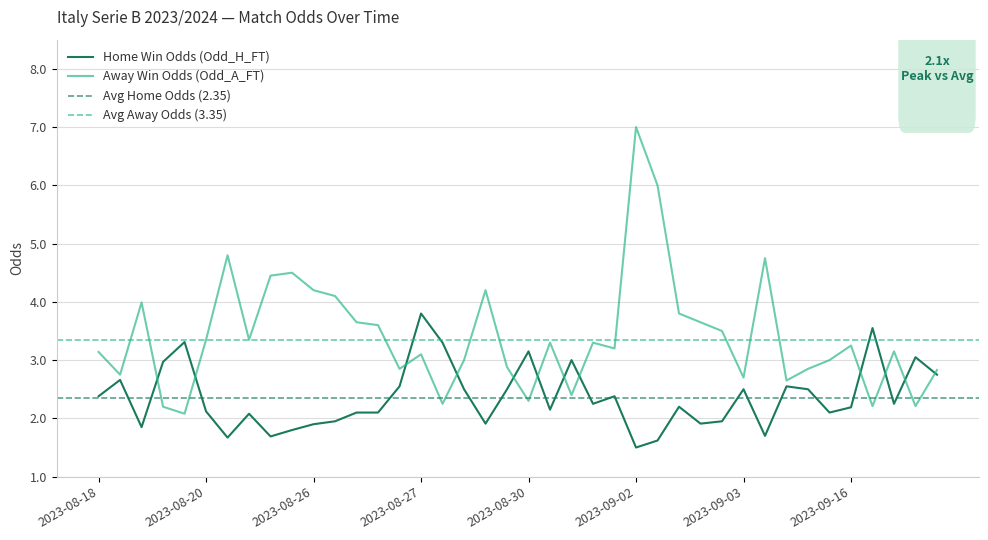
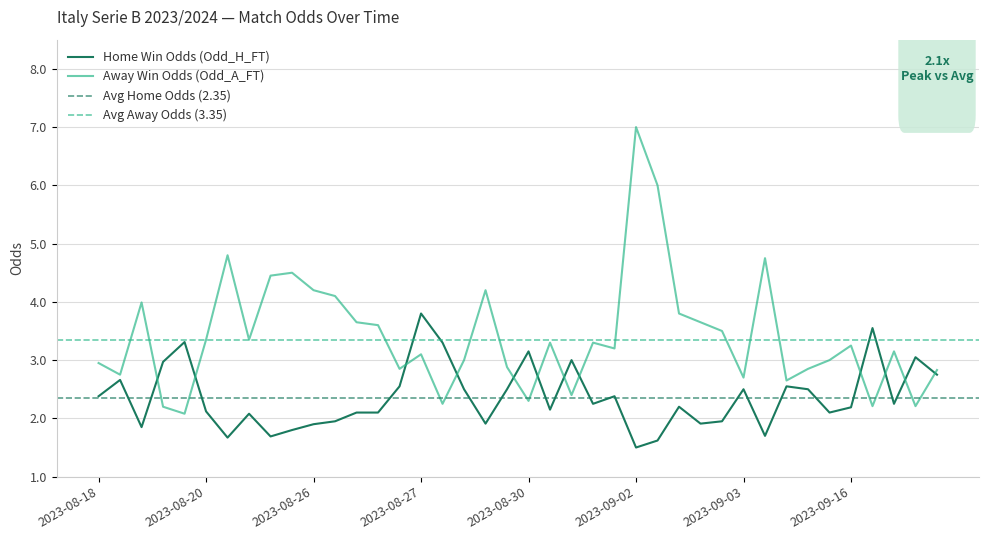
Away Win Odds (Odd_A_FT), 2023-08-18: 3.1 -> 3.0
